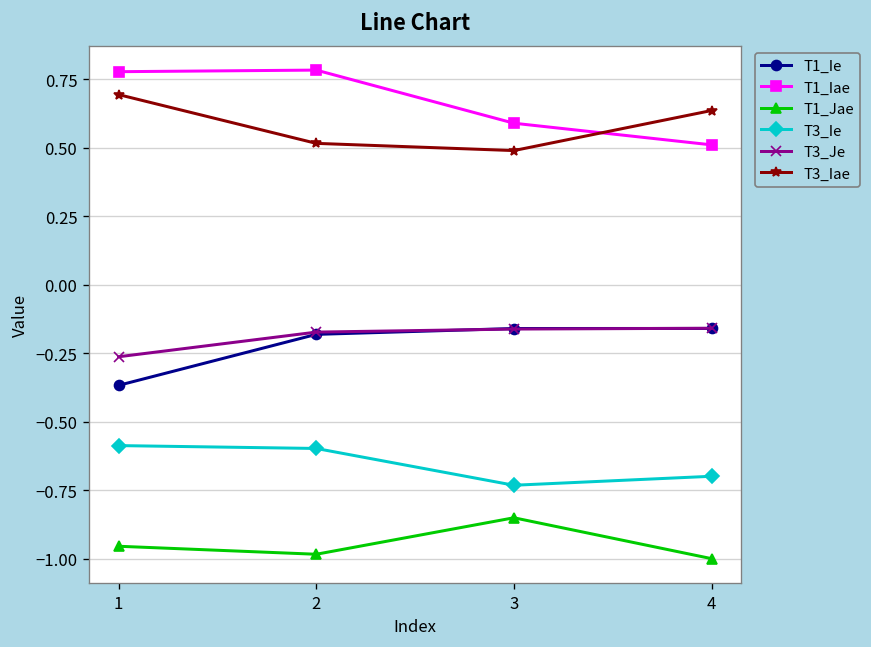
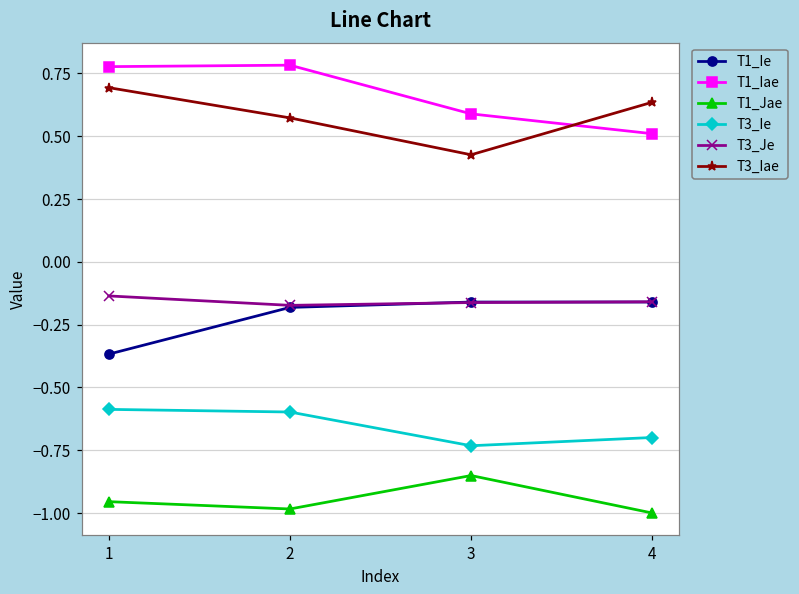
T3_Je, 1: -0.26 -> -0.14
T3_Iae, 2: 0.52 -> 0.57
T3_Iae, 3: 0.49 -> 0.43
